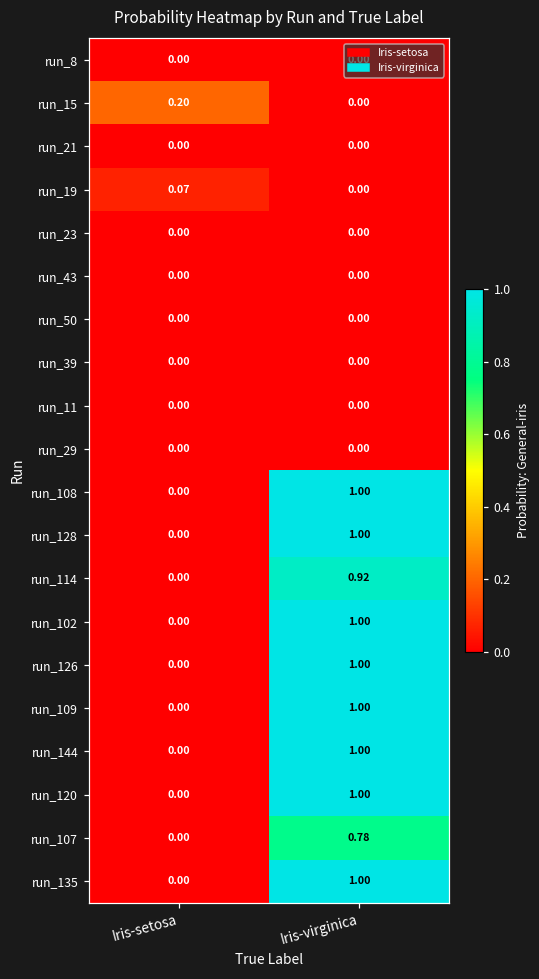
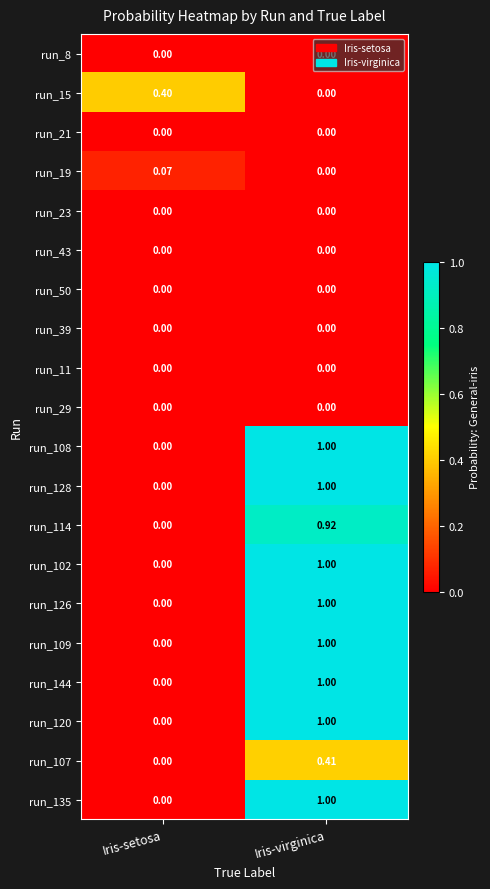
run_15, Iris-setosa: 0.20 -> 0.40
run_107, Iris-virginica: 0.78 -> 0.41
